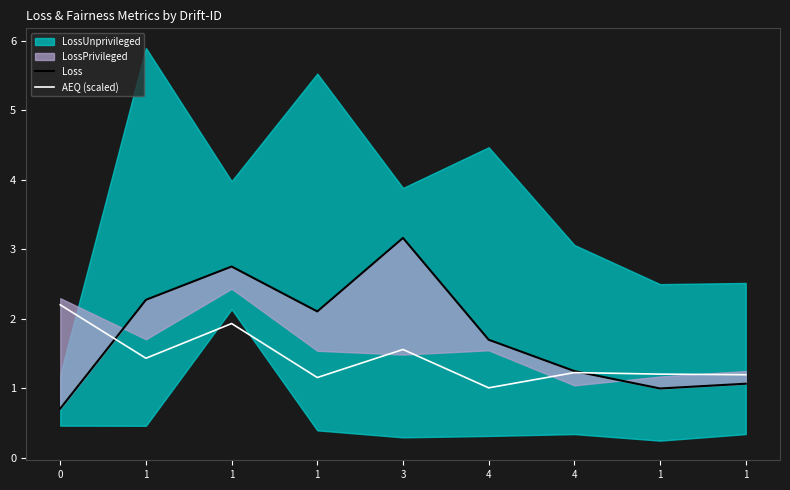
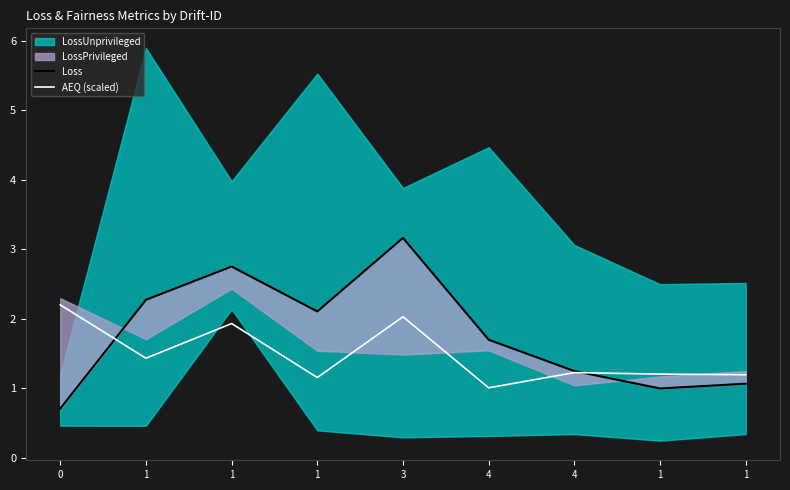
AEQ (scaled), 3: 1.6 -> 2.0
